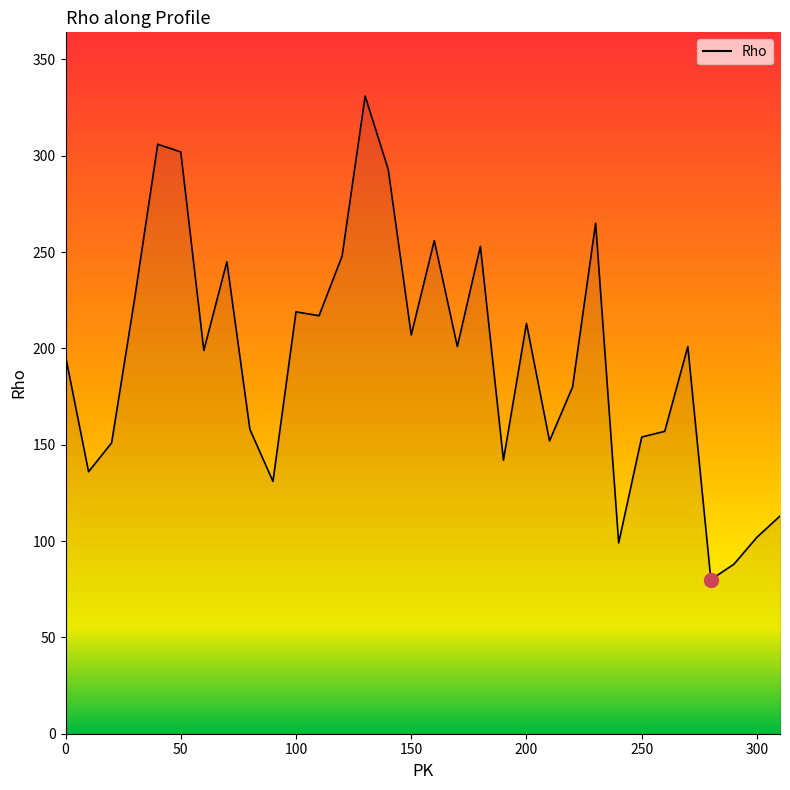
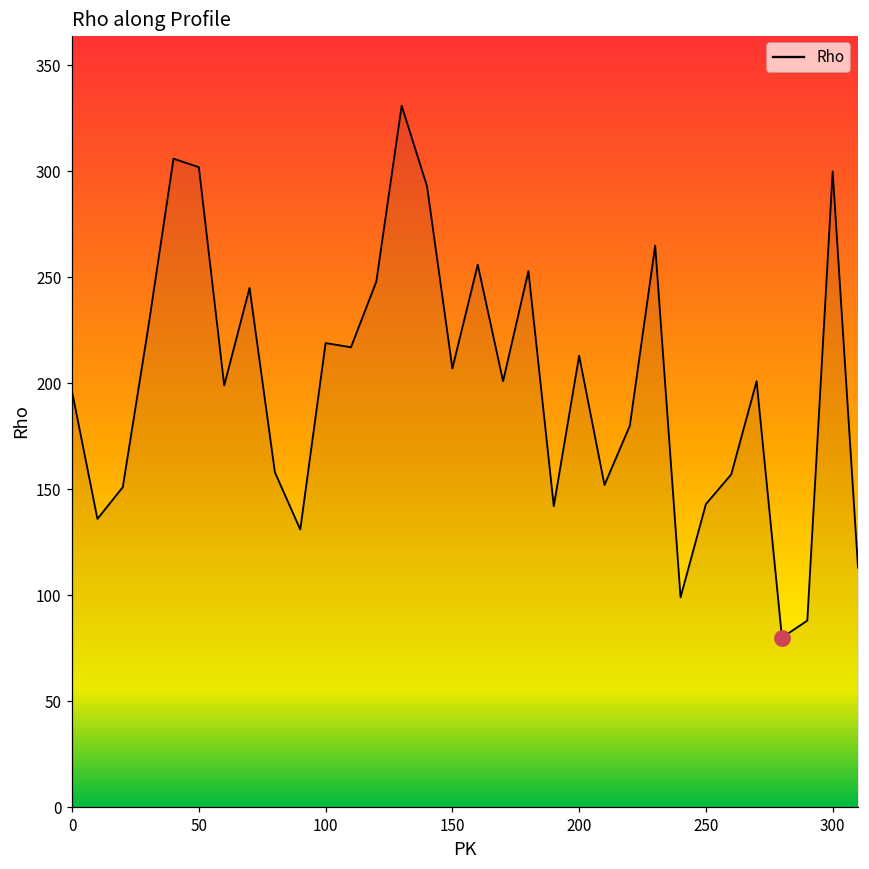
Rho, 250: 154 -> 143
Rho, 300: 102 -> 300
